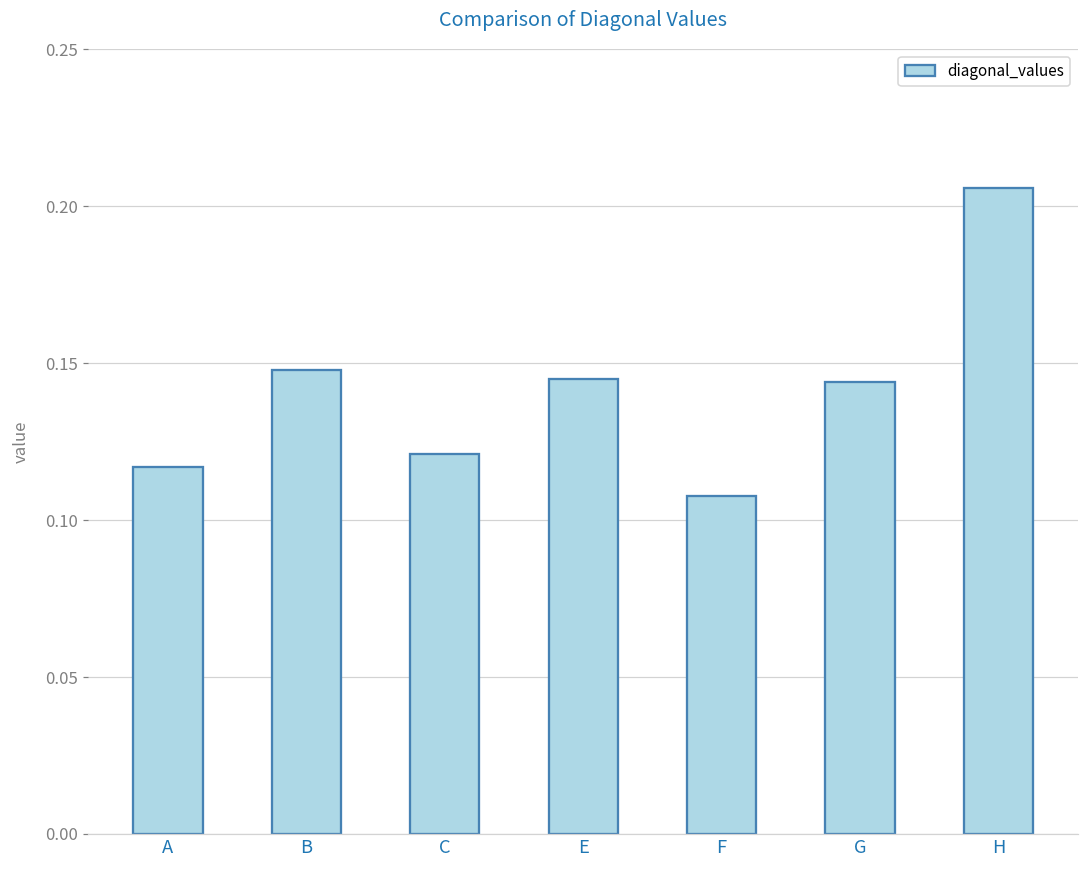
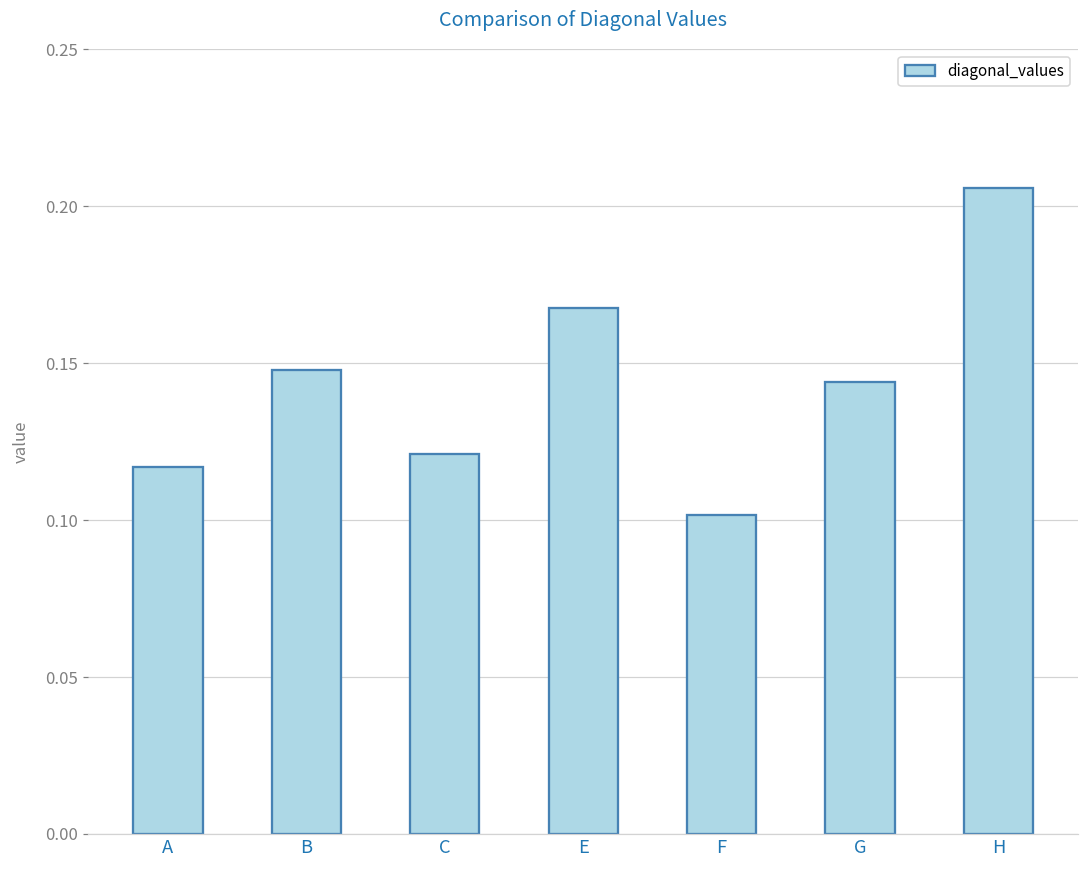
E: 0.145 -> 0.168
F: 0.108 -> 0.102
